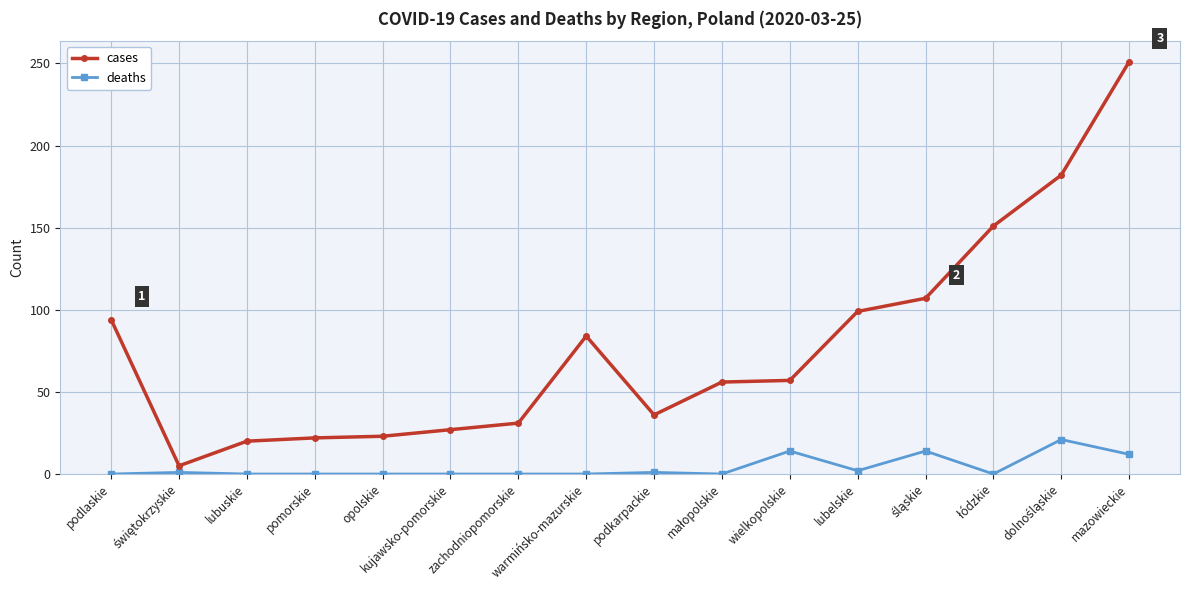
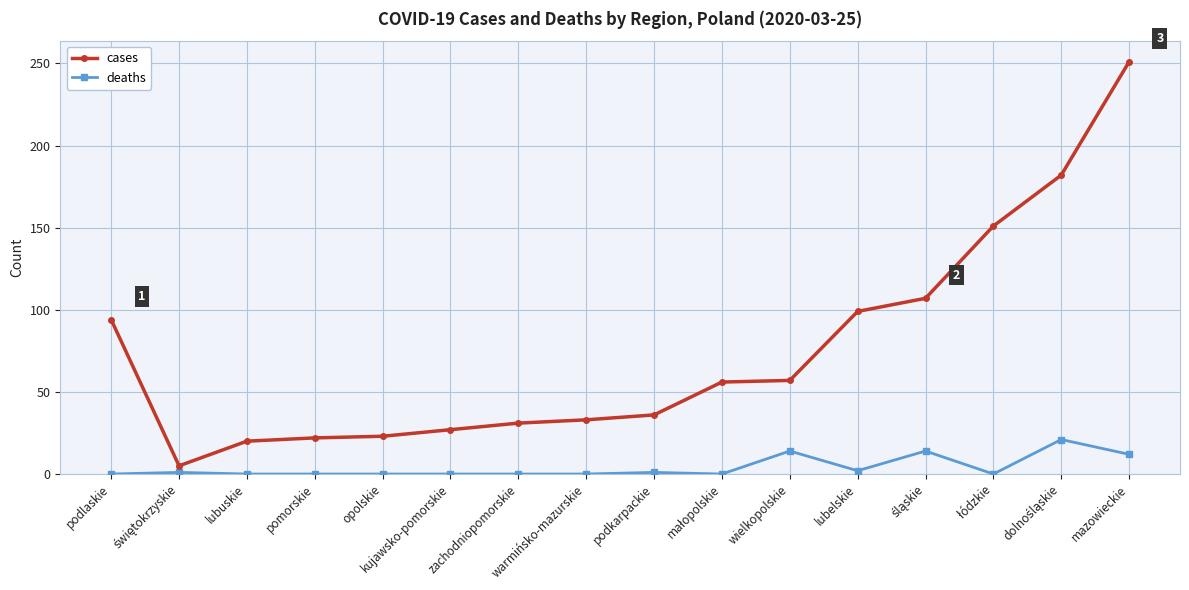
cases, warmińsko-mazurskie: 84 -> 33
